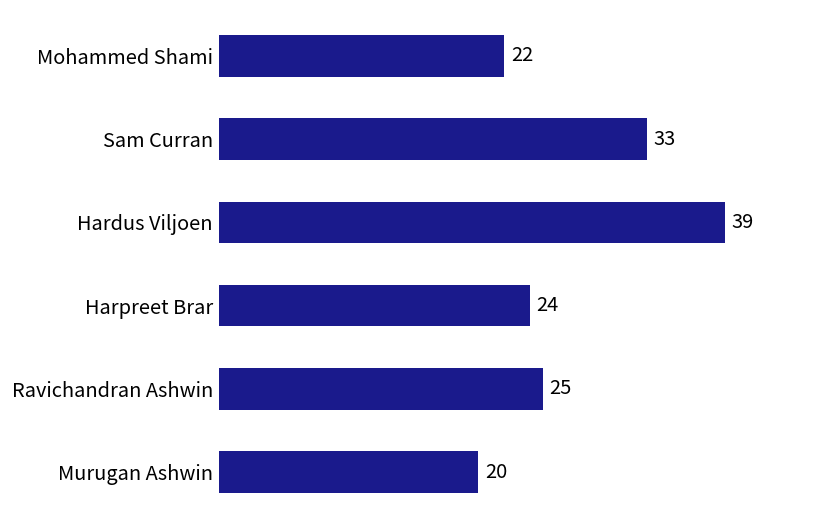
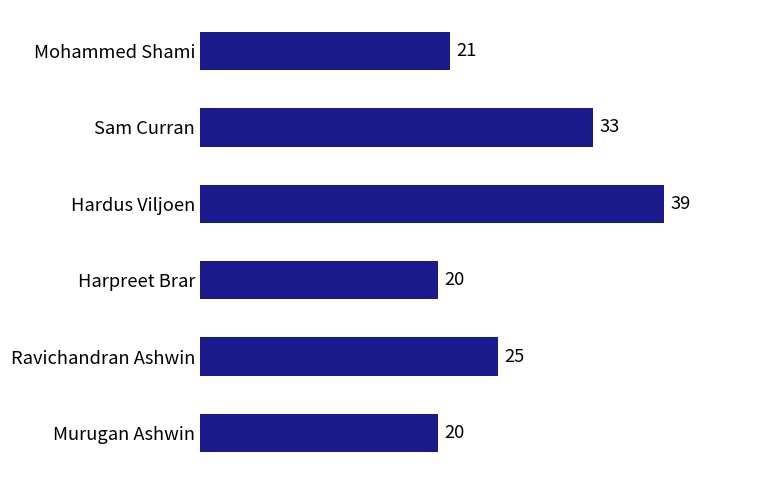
Mohammed Shami: 22 -> 21
Harpreet Brar: 24 -> 20
